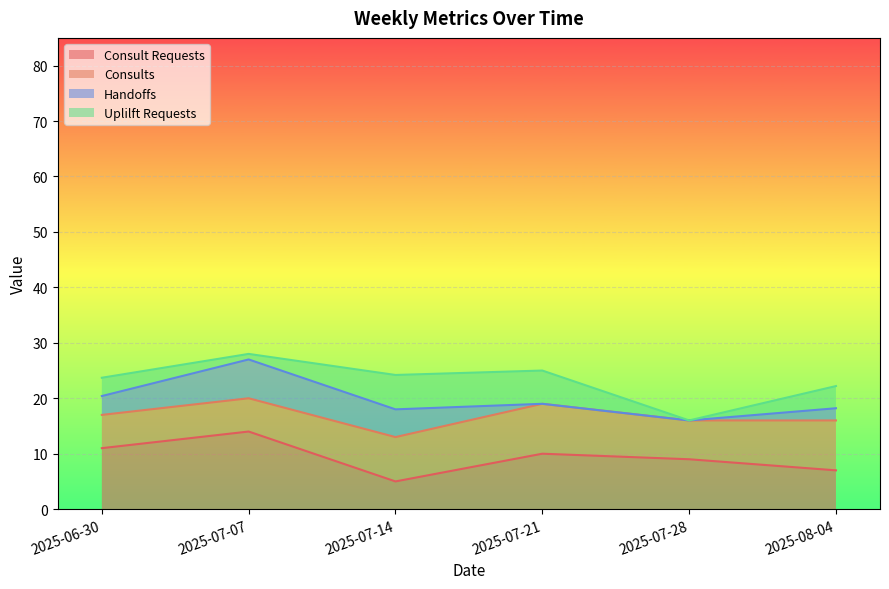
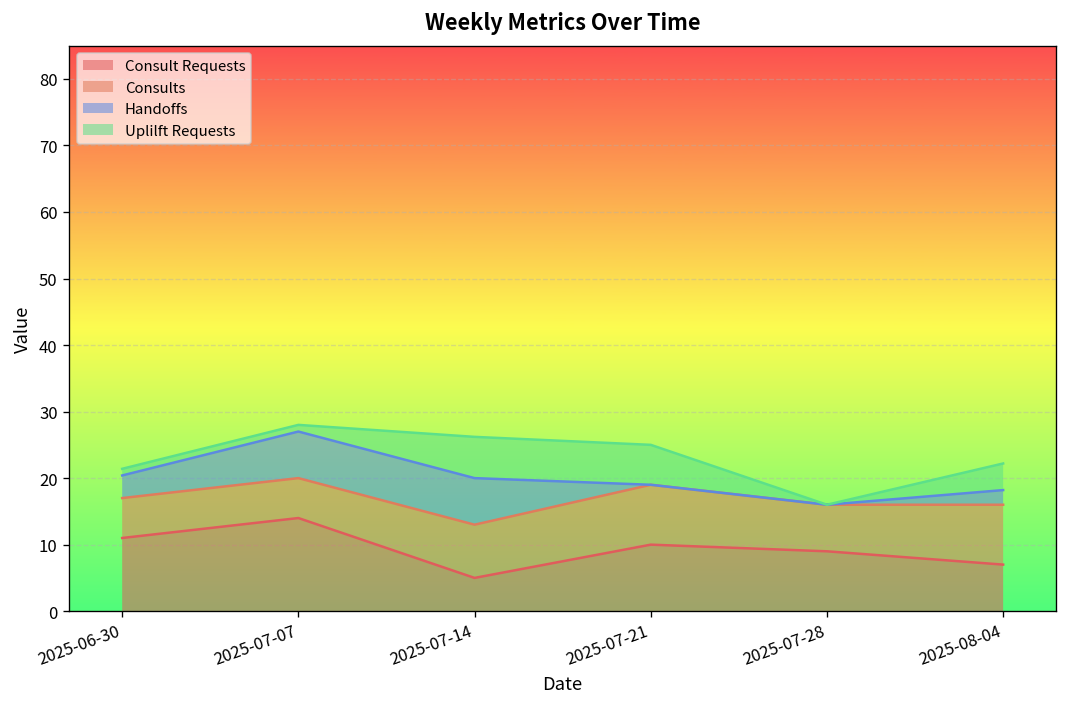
Uplilft Requests, 2025-06-30: 3 -> 1
Handoffs, 2025-07-14: 5 -> 7
